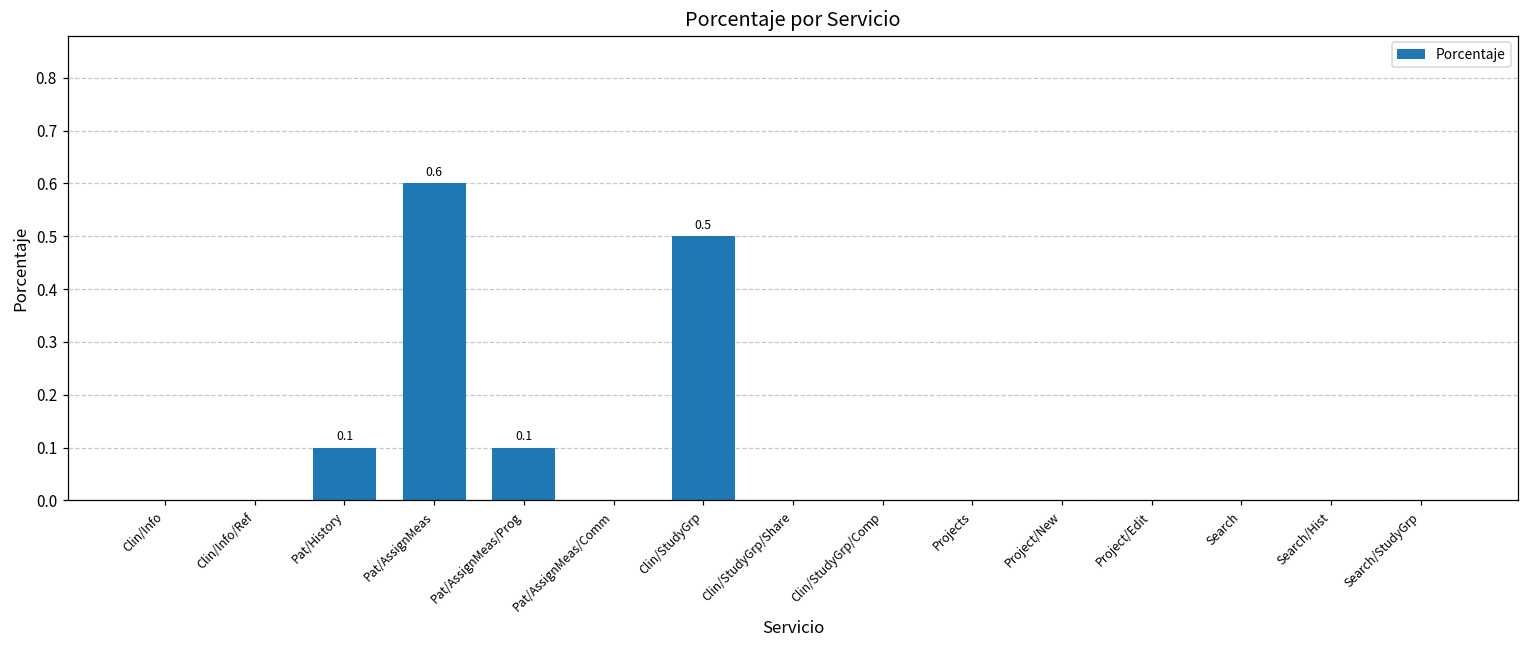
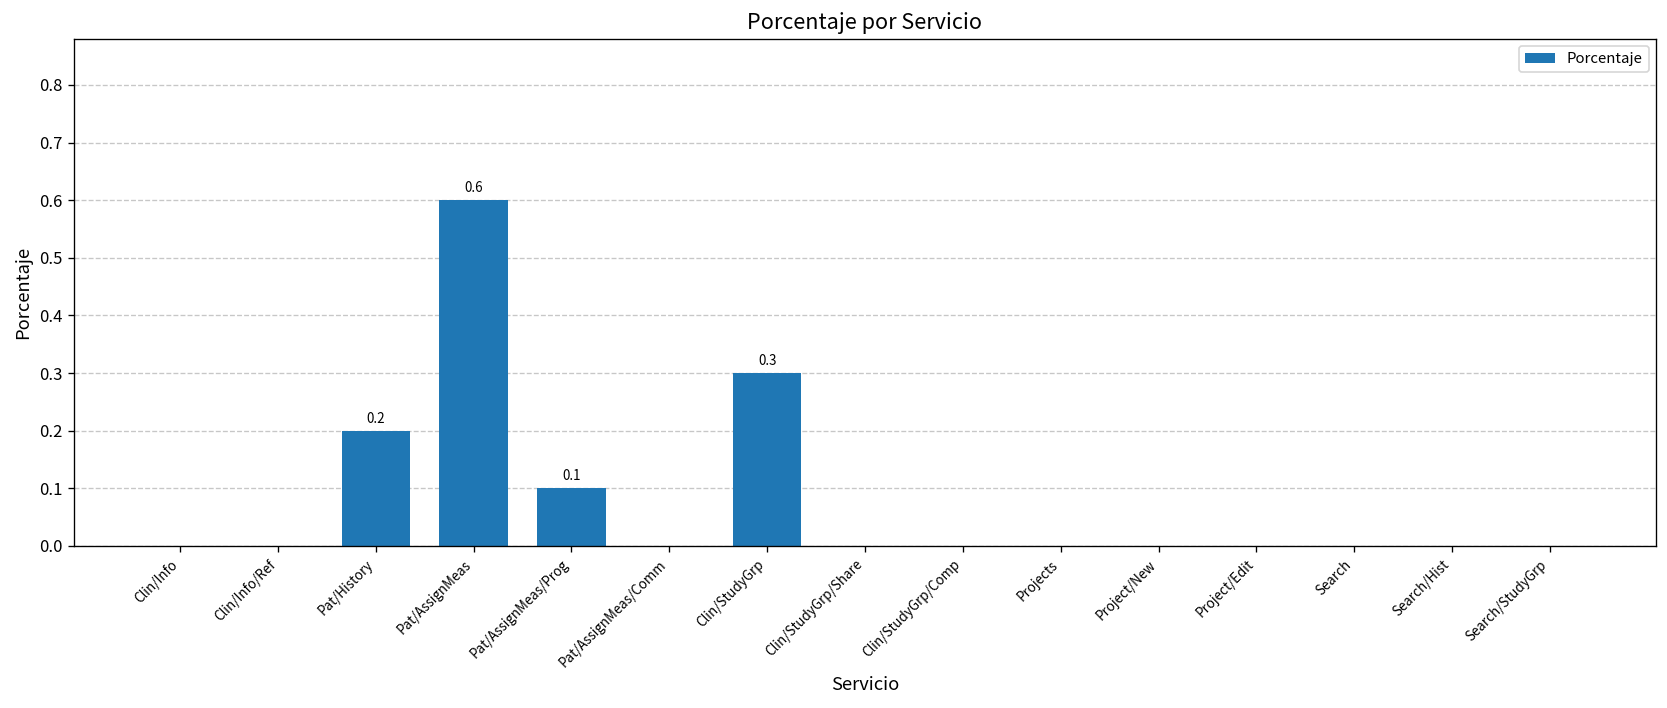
Pat/History: 0.1 -> 0.2
Clin/StudyGrp: 0.5 -> 0.3
